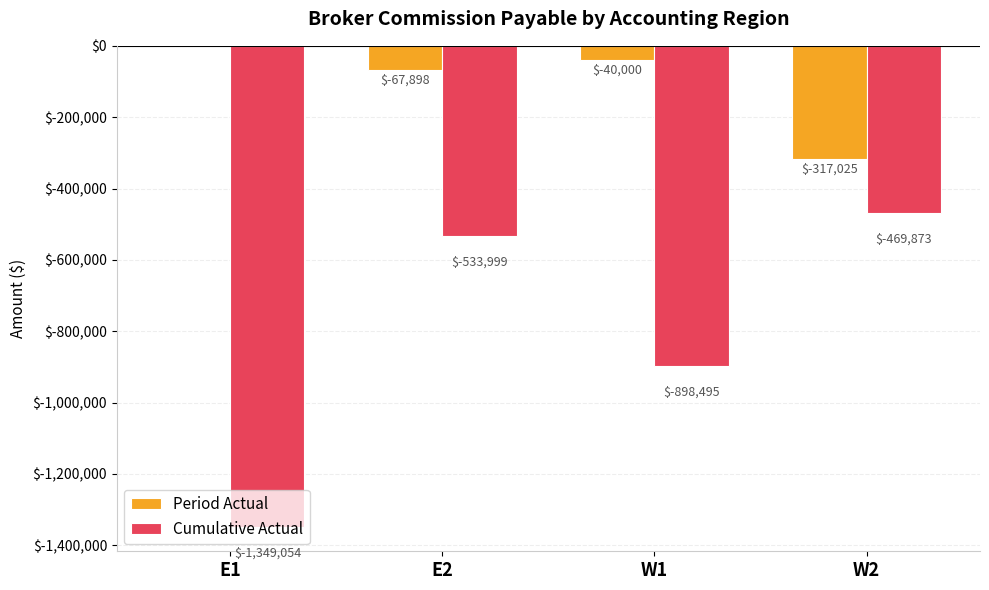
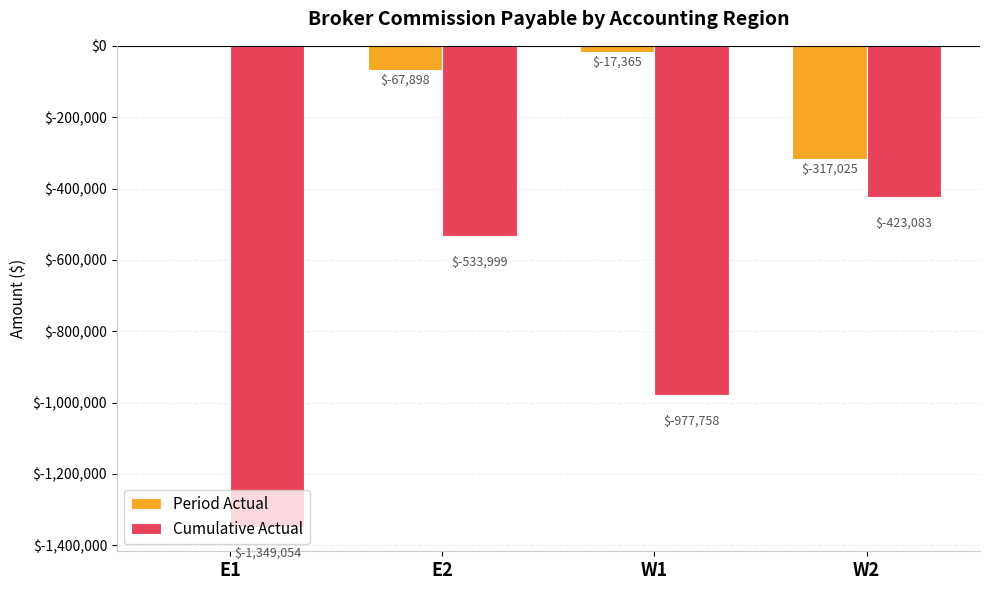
Period Actual, W1: $-40,000 -> $-17,365
Cumulative Actual, W1: $-898,495 -> $-977,758
Cumulative Actual, W2: $-469,873 -> $-423,083
